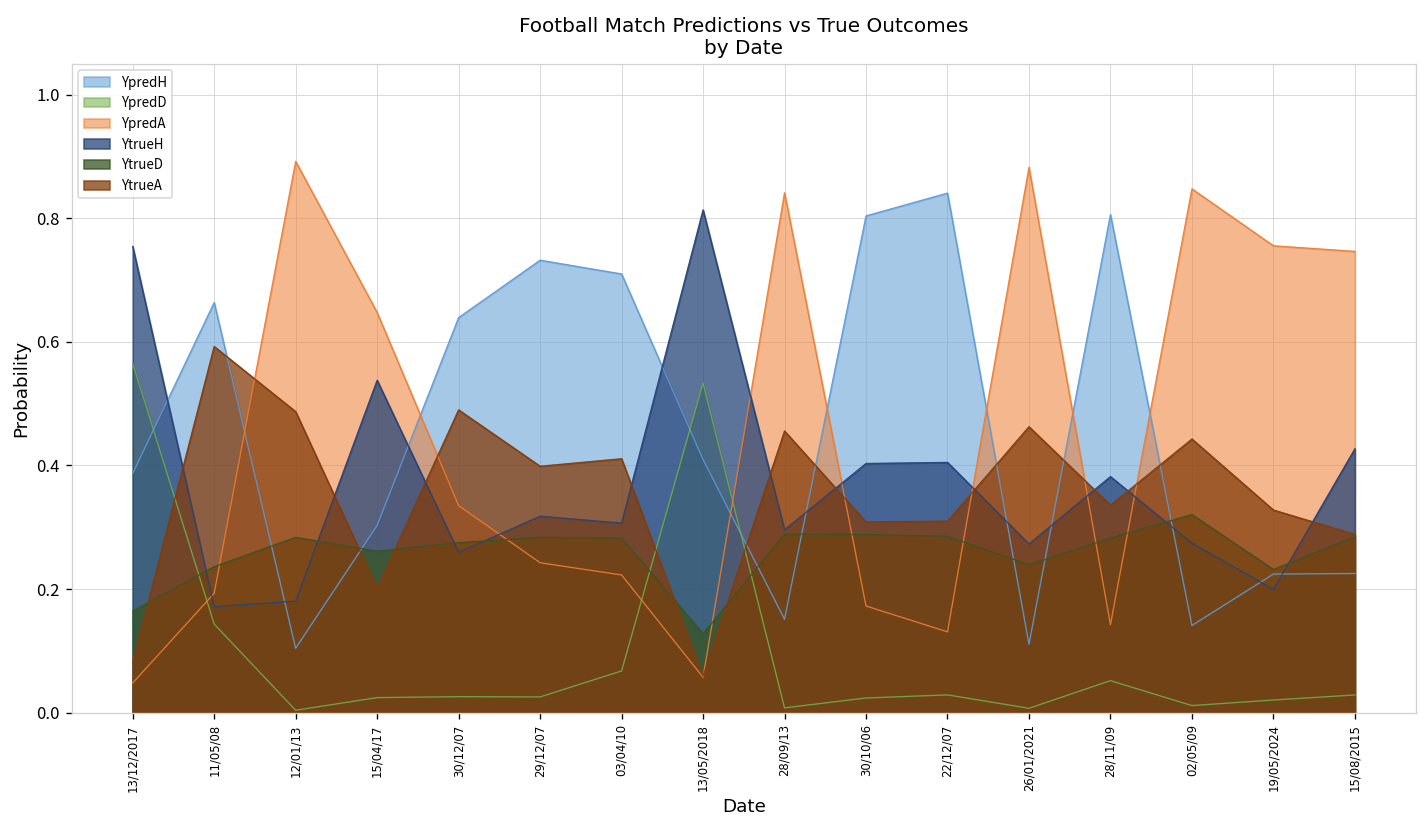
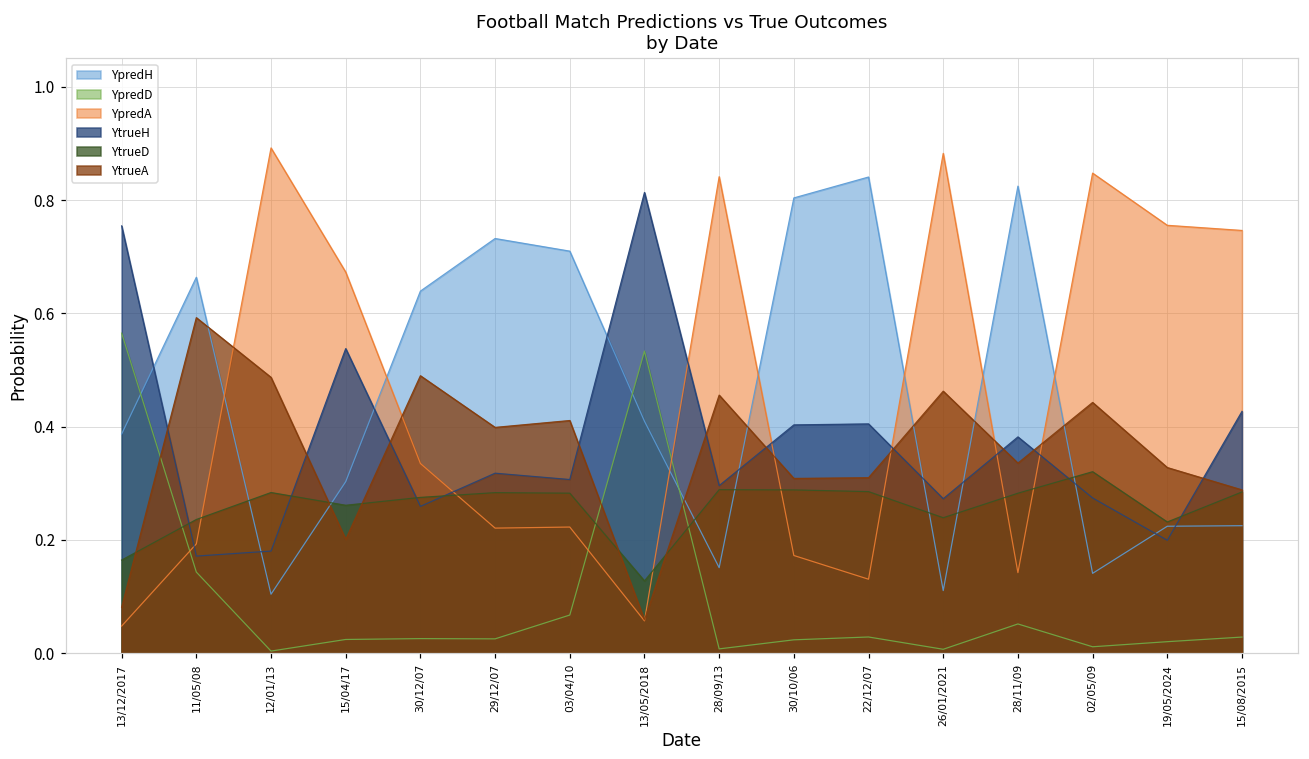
YpredA, 15/04/17: 0.65 -> 0.67
YpredA, 29/12/07: 0.24 -> 0.22
YpredH, 28/11/09: 0.81 -> 0.82
